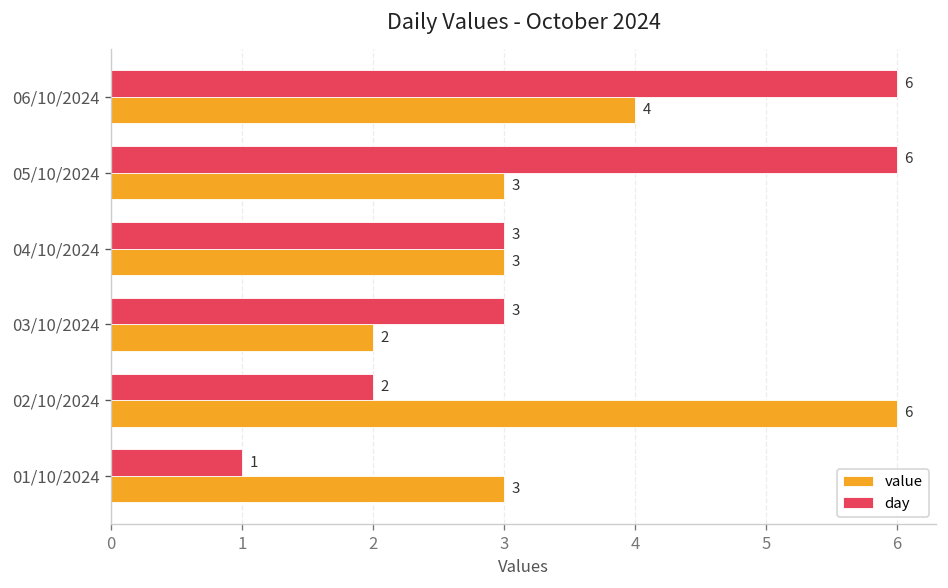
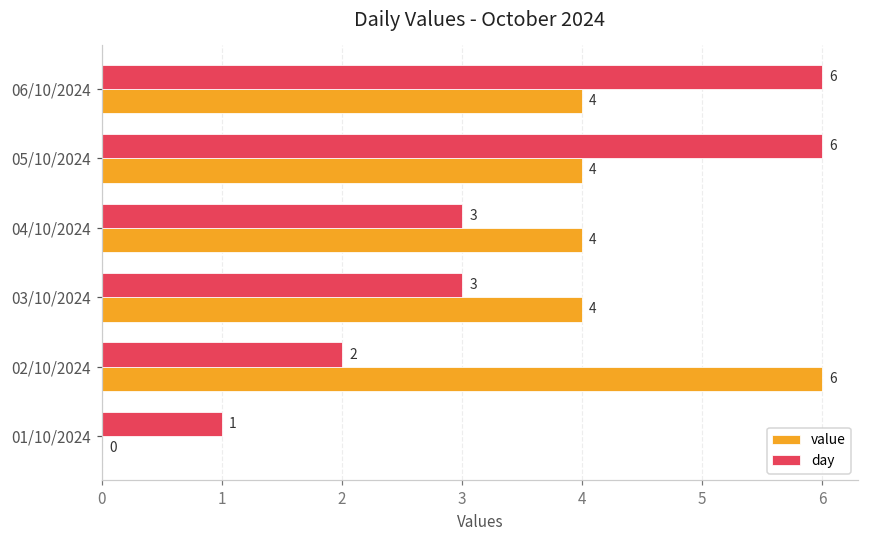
value, 05/10/2024: 3 -> 4
value, 04/10/2024: 3 -> 4
value, 03/10/2024: 2 -> 4
value, 01/10/2024: 3 -> 0
